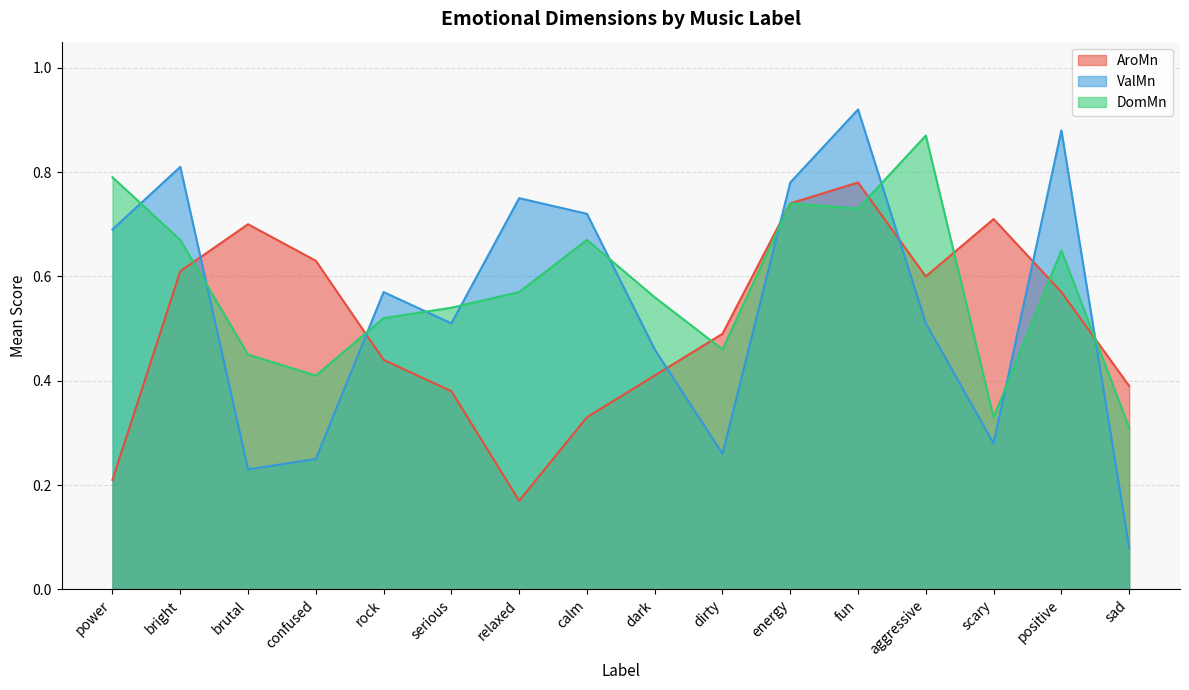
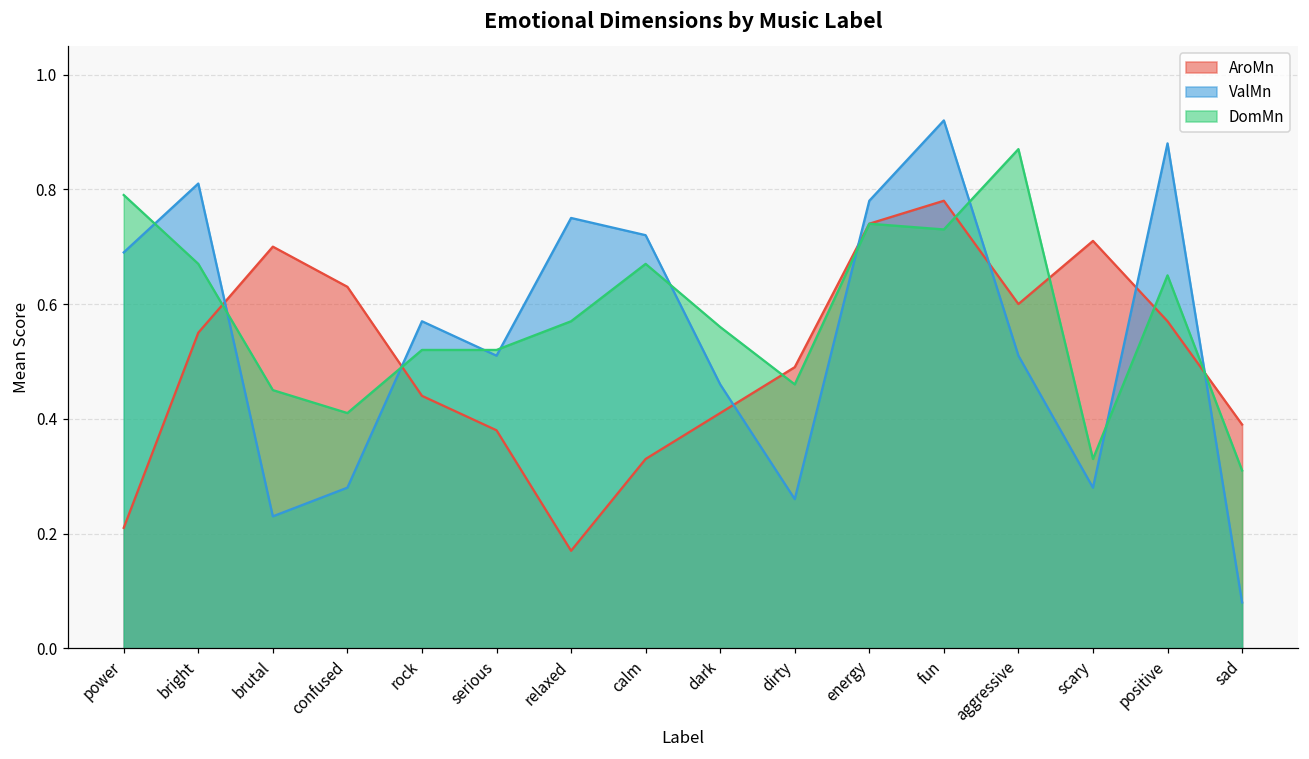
AroMn, bright: 0.61 -> 0.55
ValMn, confused: 0.25 -> 0.28
DomMn, serious: 0.54 -> 0.52
